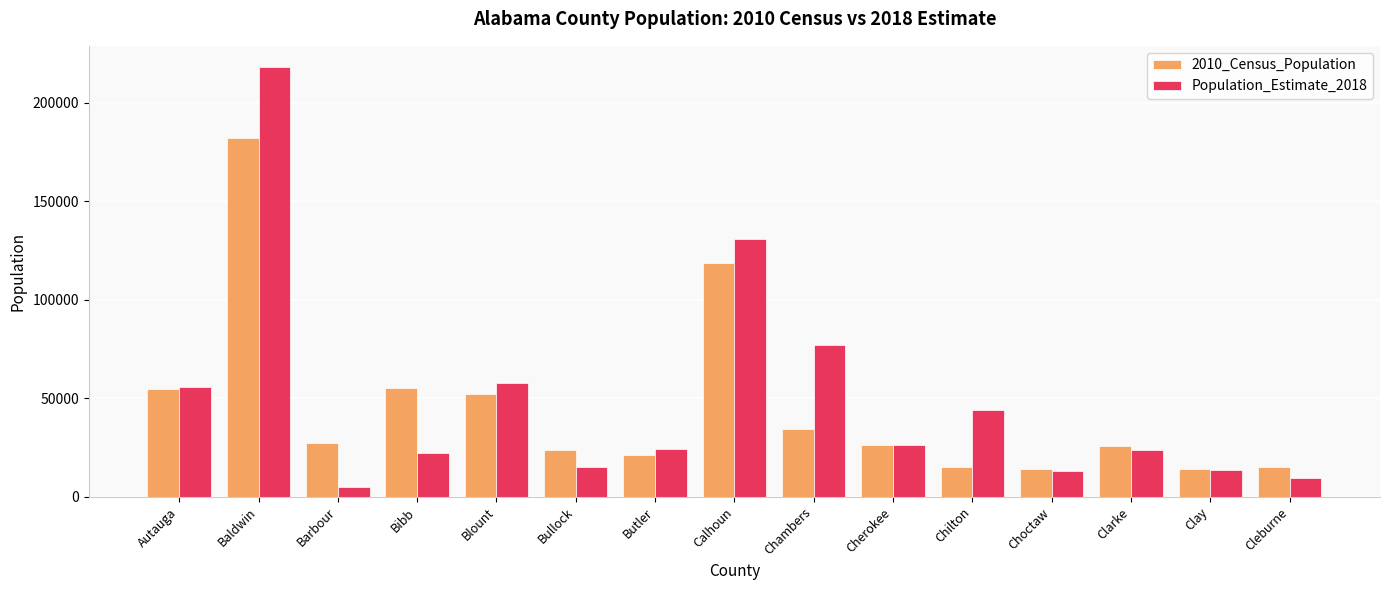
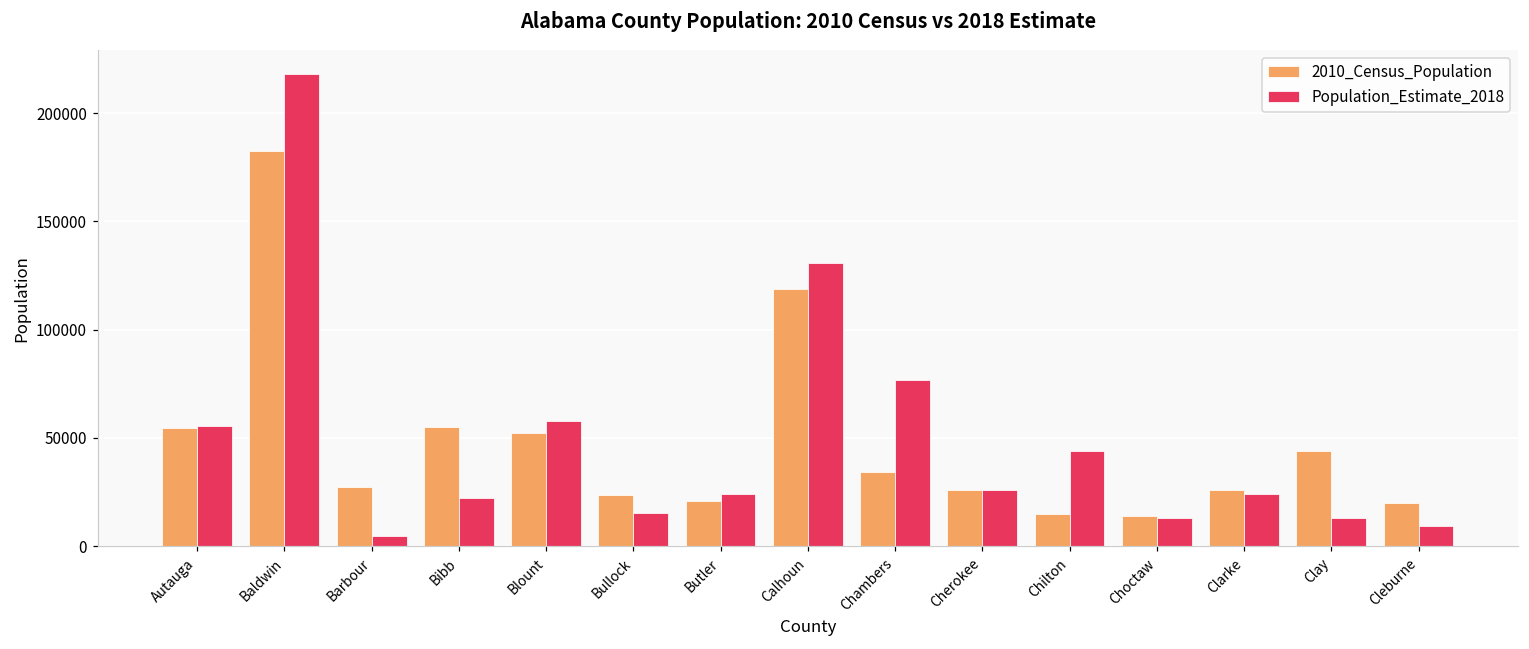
2010_Census_Population, Clay: 14000 -> 44000
2010_Census_Population, Cleburne: 15000 -> 20000
